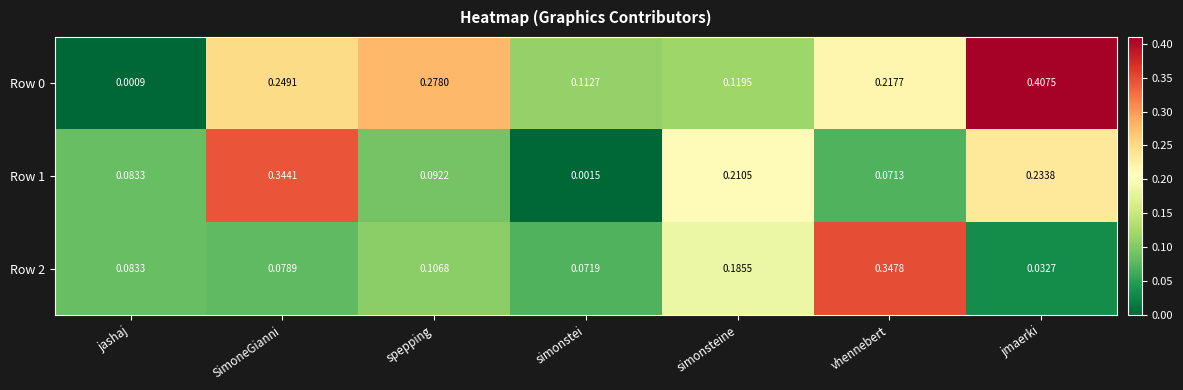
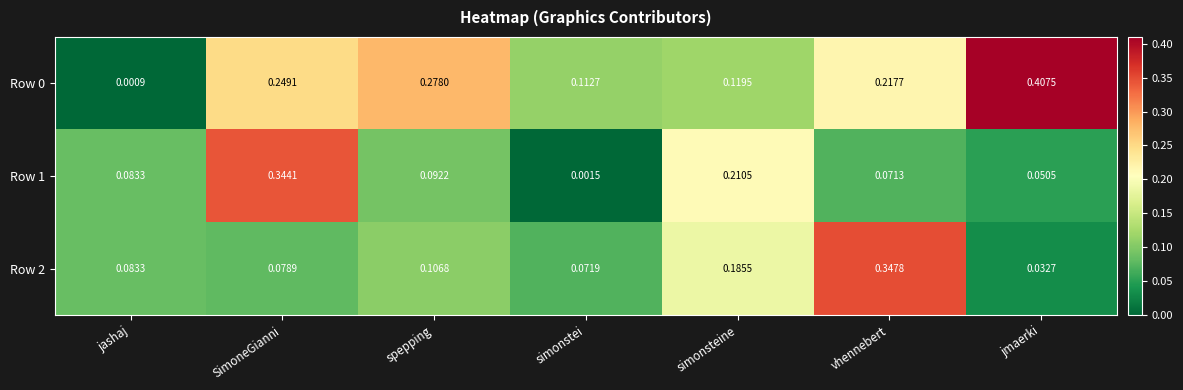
Row 1, jmaerki: 0.2338 -> 0.0505
